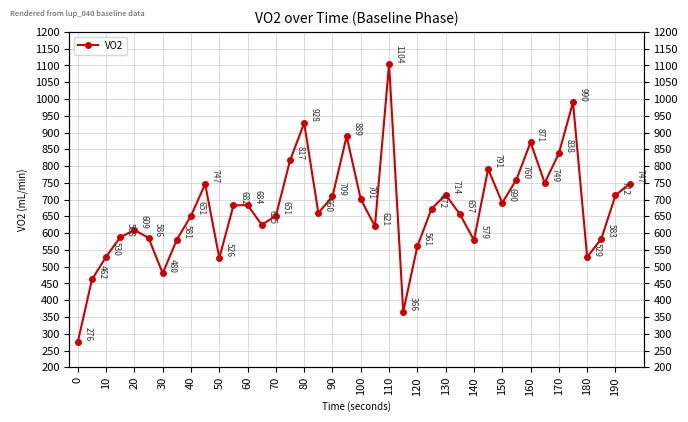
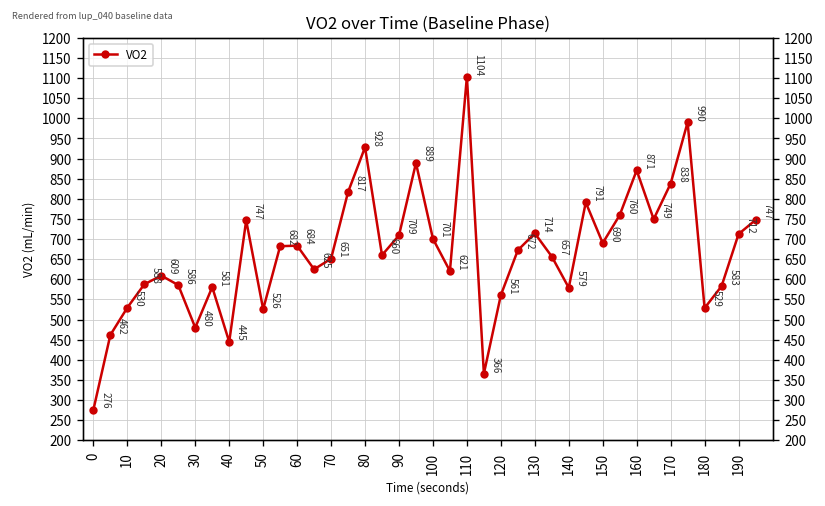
40: 651 -> 445
